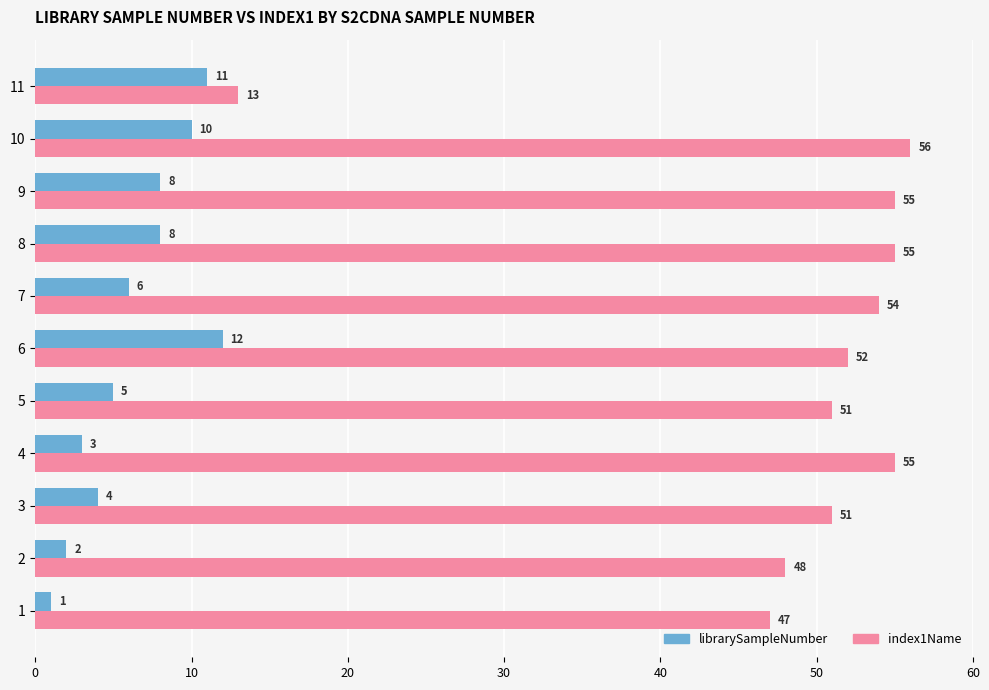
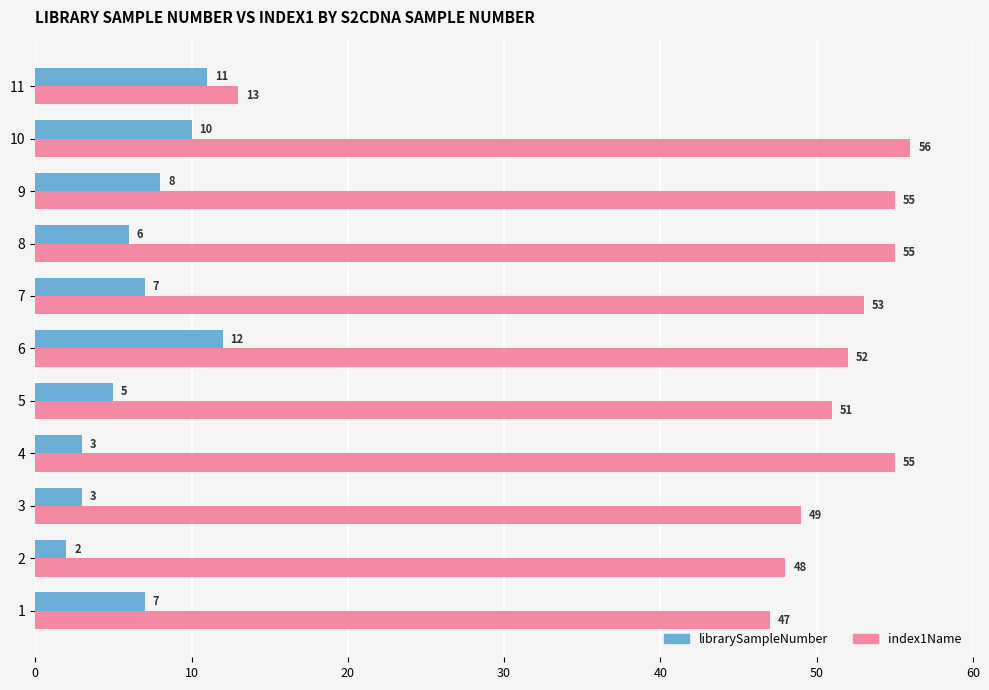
librarySampleNumber, 8: 8 -> 6
librarySampleNumber, 7: 6 -> 7
index1Name, 7: 54 -> 53
librarySampleNumber, 3: 4 -> 3
index1Name, 3: 51 -> 49
librarySampleNumber, 1: 1 -> 7
